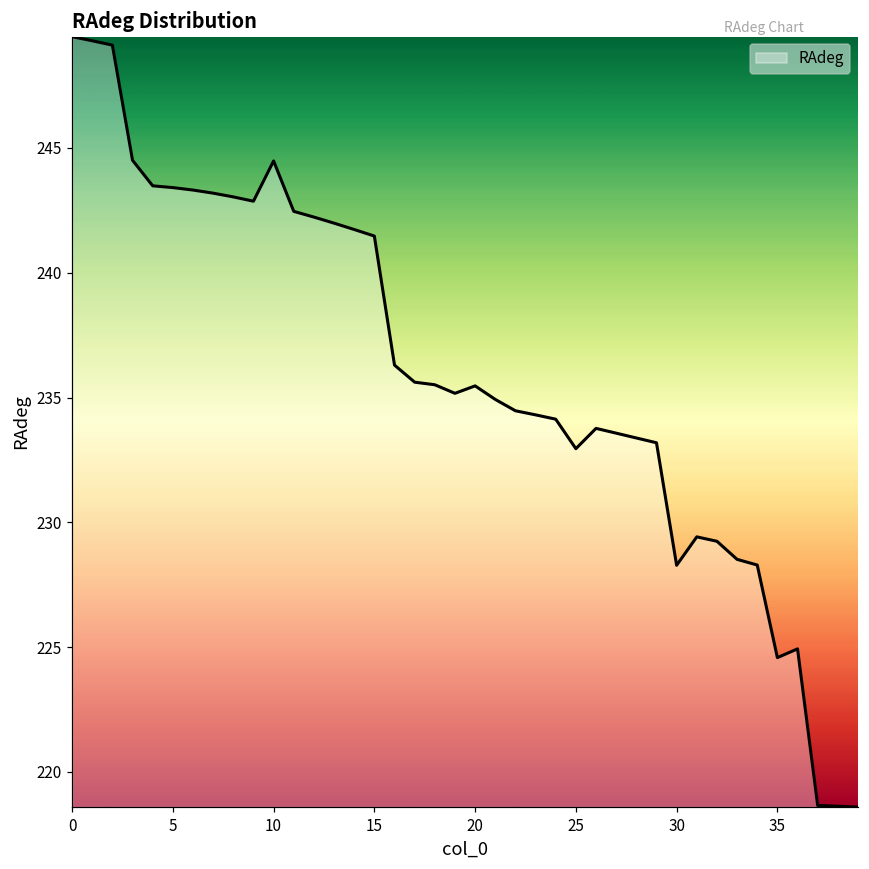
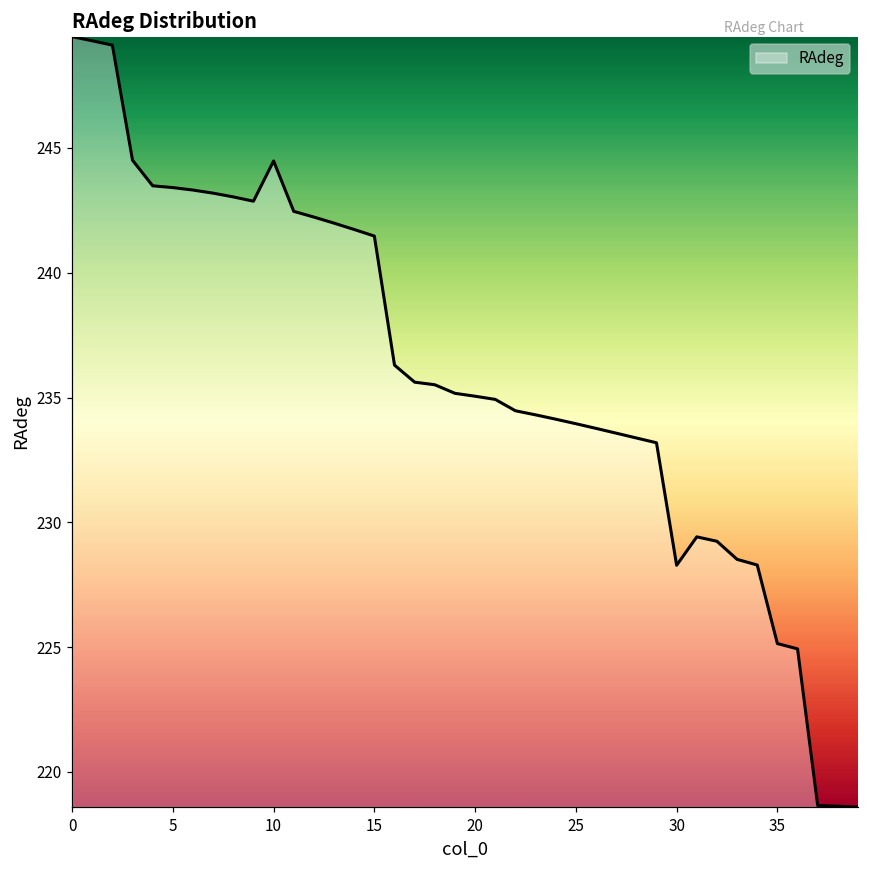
20: 235.5 -> 235.1
25: 233.0 -> 234.0
35: 224.6 -> 225.1
